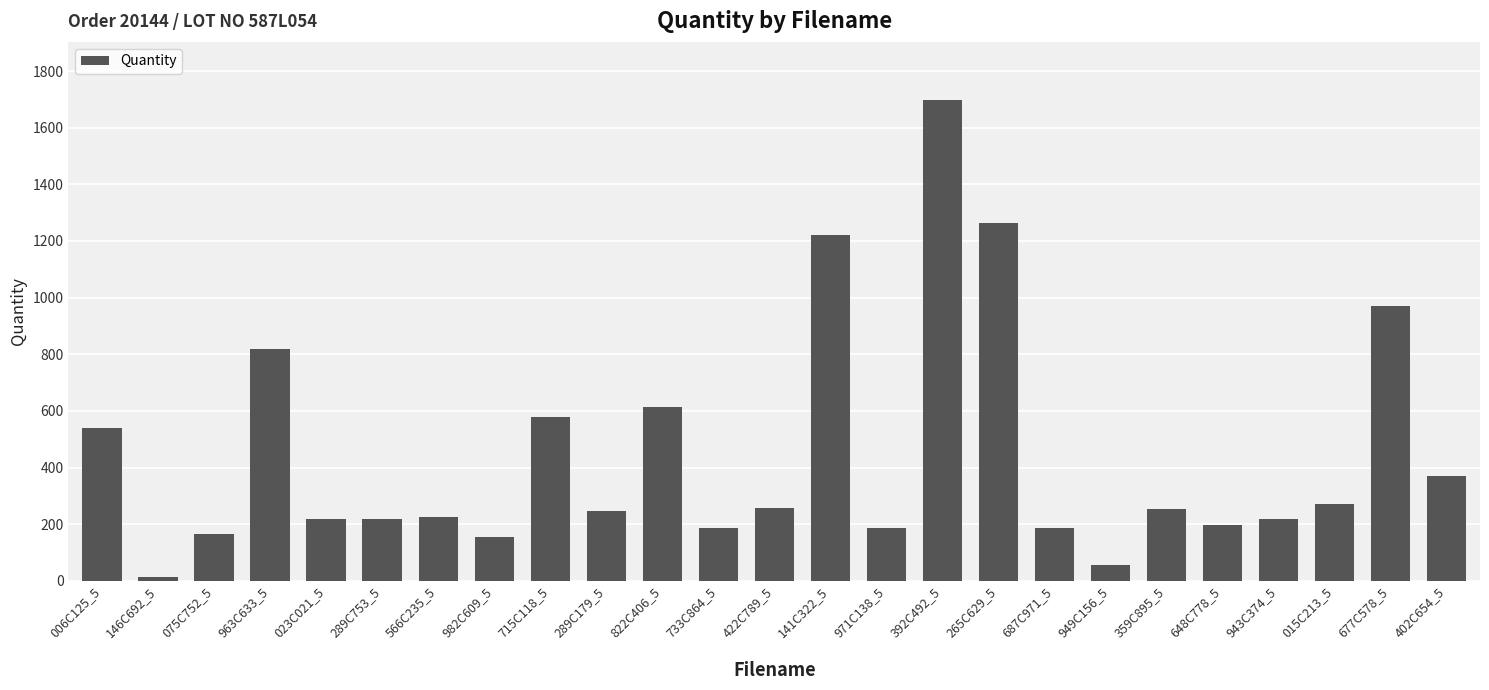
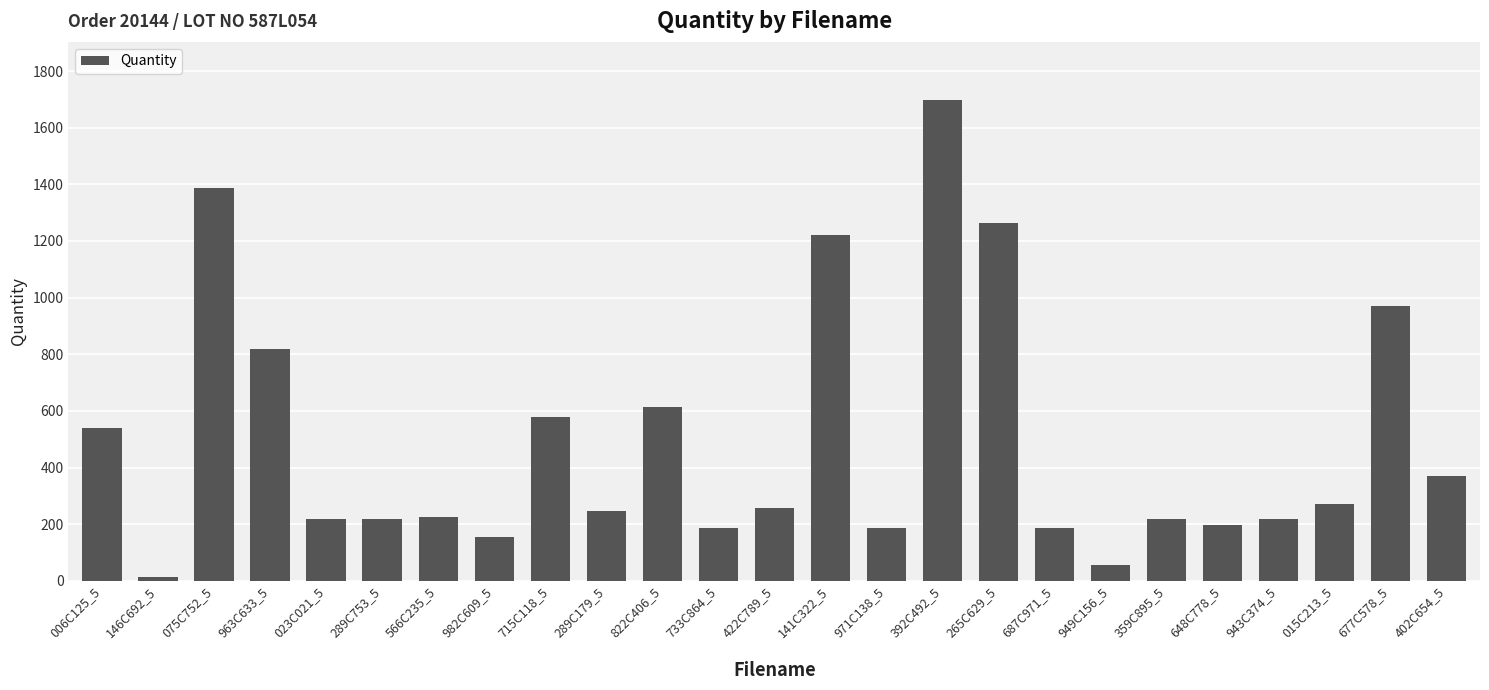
075C752_5: 170 -> 1390
359C895_5: 250 -> 220
